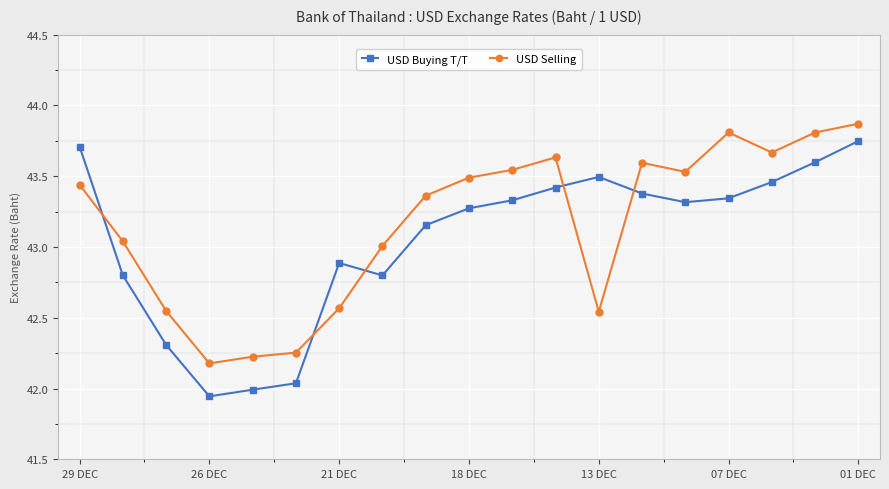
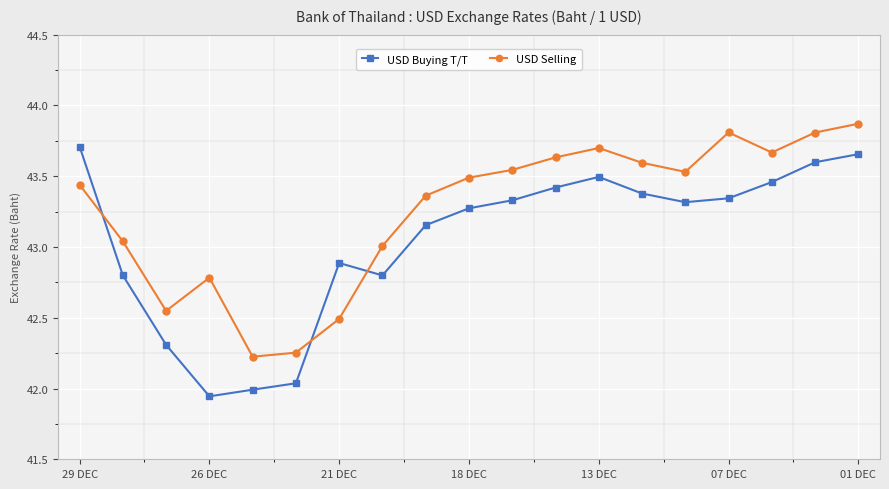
USD Selling, 26 DEC: 42.18 -> 42.78
USD Selling, 21 DEC: 42.57 -> 42.49
USD Selling, 13 DEC: 42.54 -> 43.70
USD Buying T/T, 01 DEC: 43.75 -> 43.66
